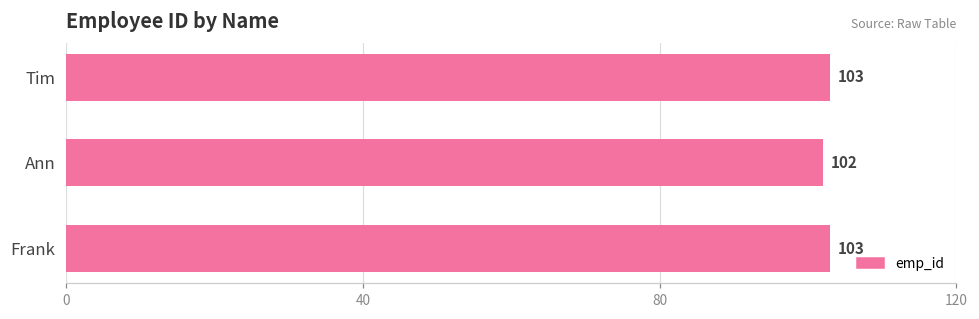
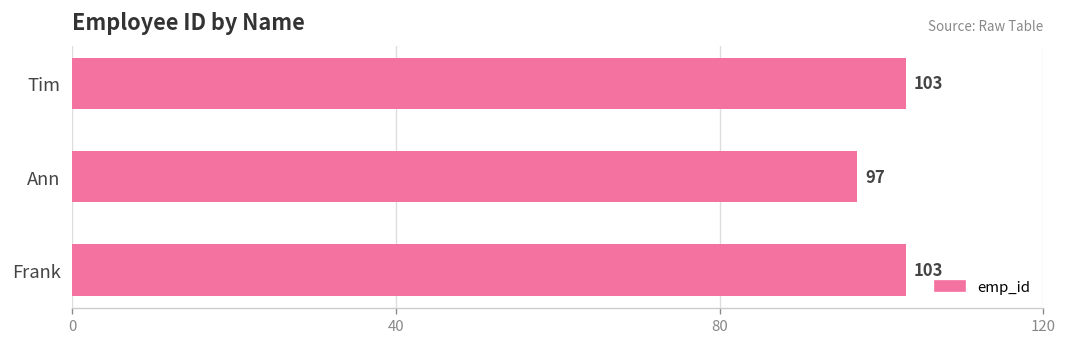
Ann: 102 -> 97
